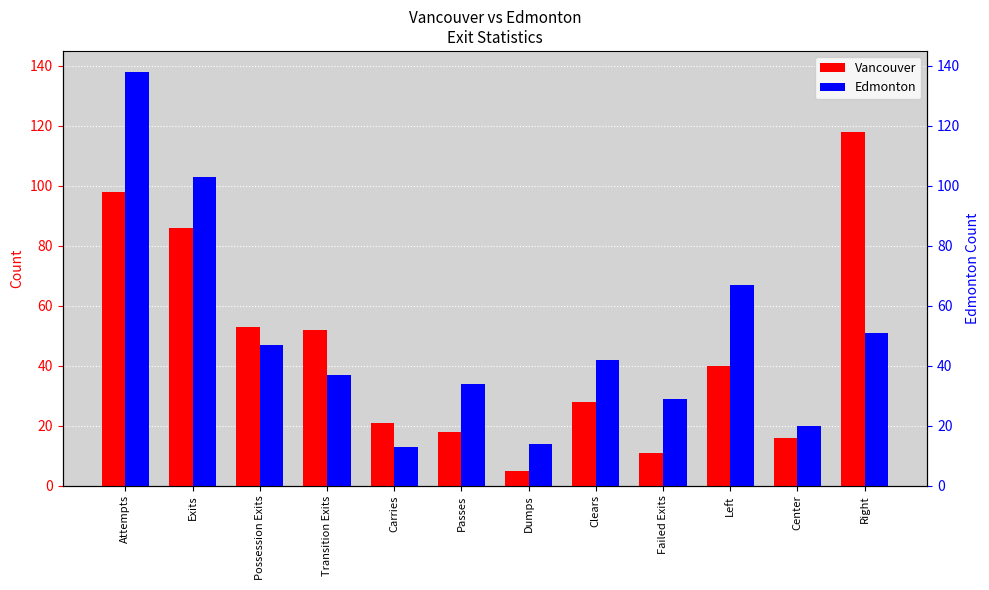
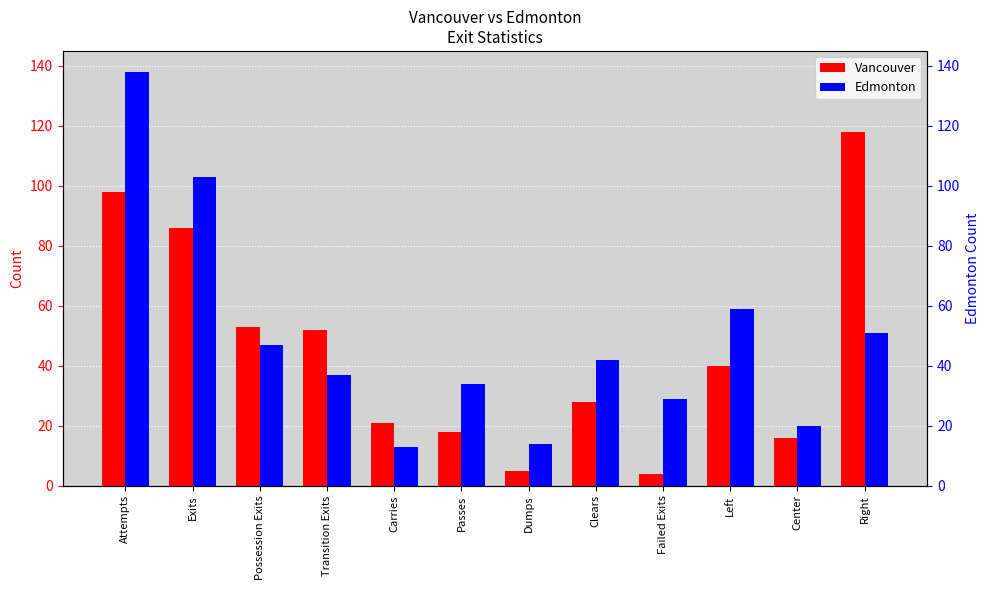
Vancouver, Failed Exits: 11 -> 4
Edmonton, Left: 67 -> 59
